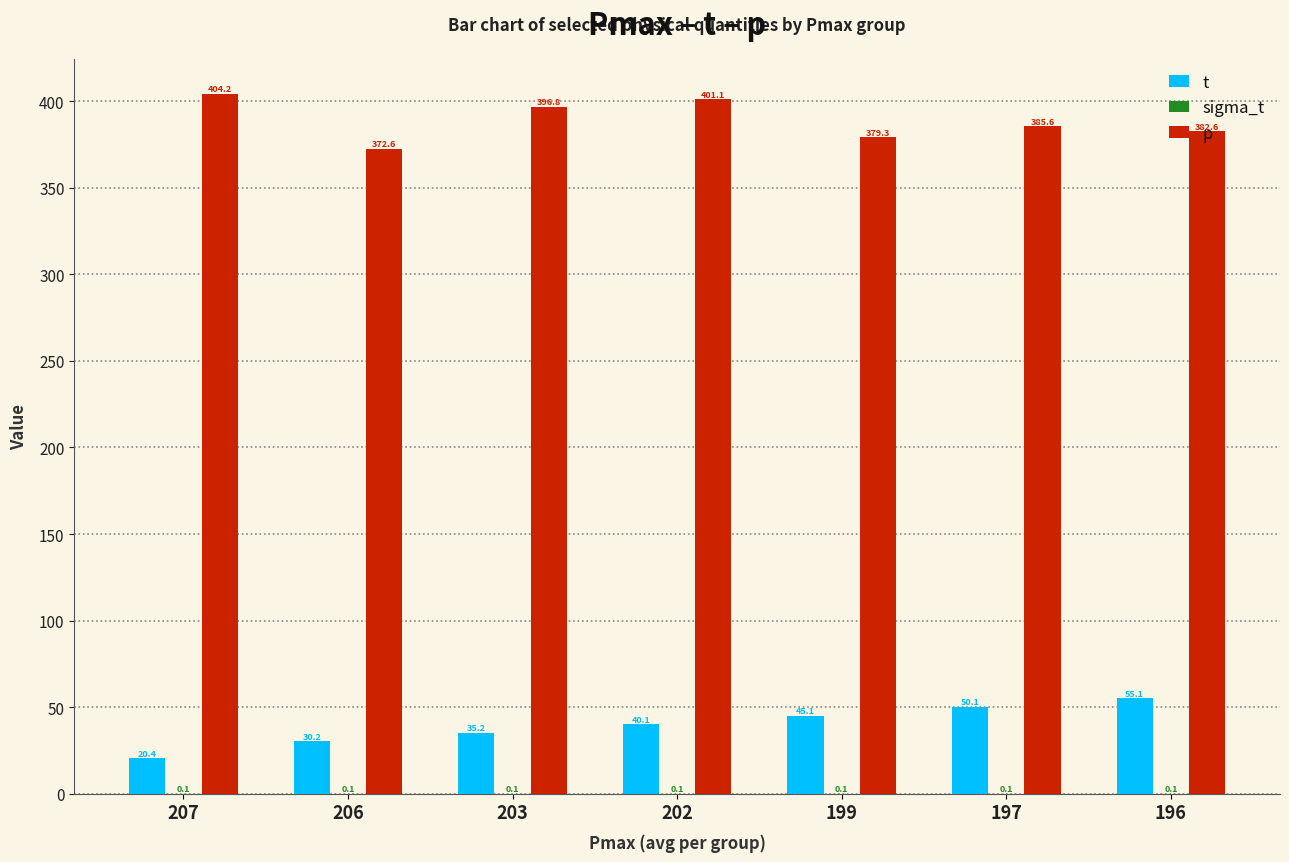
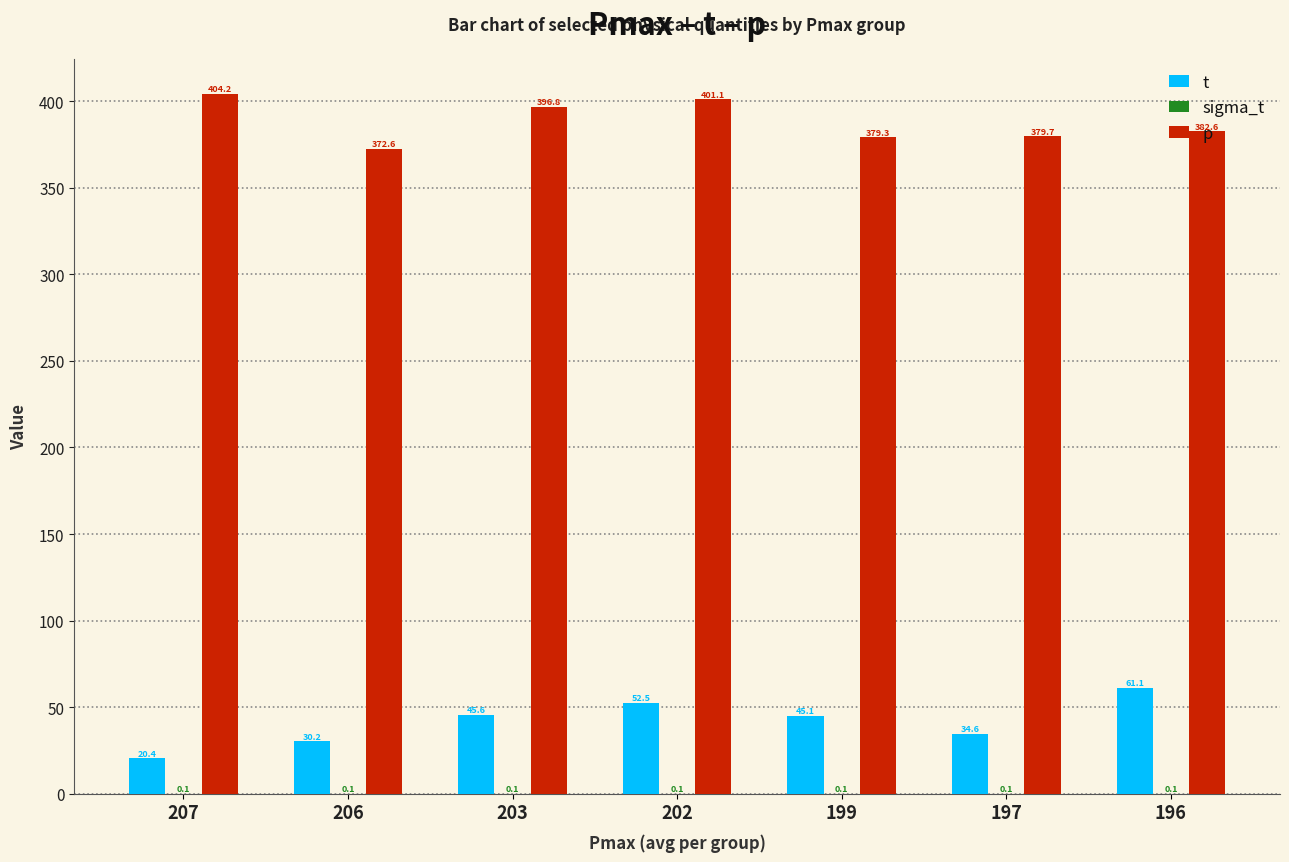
t, 203: 35.2 -> 45.6
t, 202: 40.1 -> 52.5
t, 197: 50.1 -> 34.6
p, 197: 385.6 -> 379.7
t, 196: 55.1 -> 61.1
